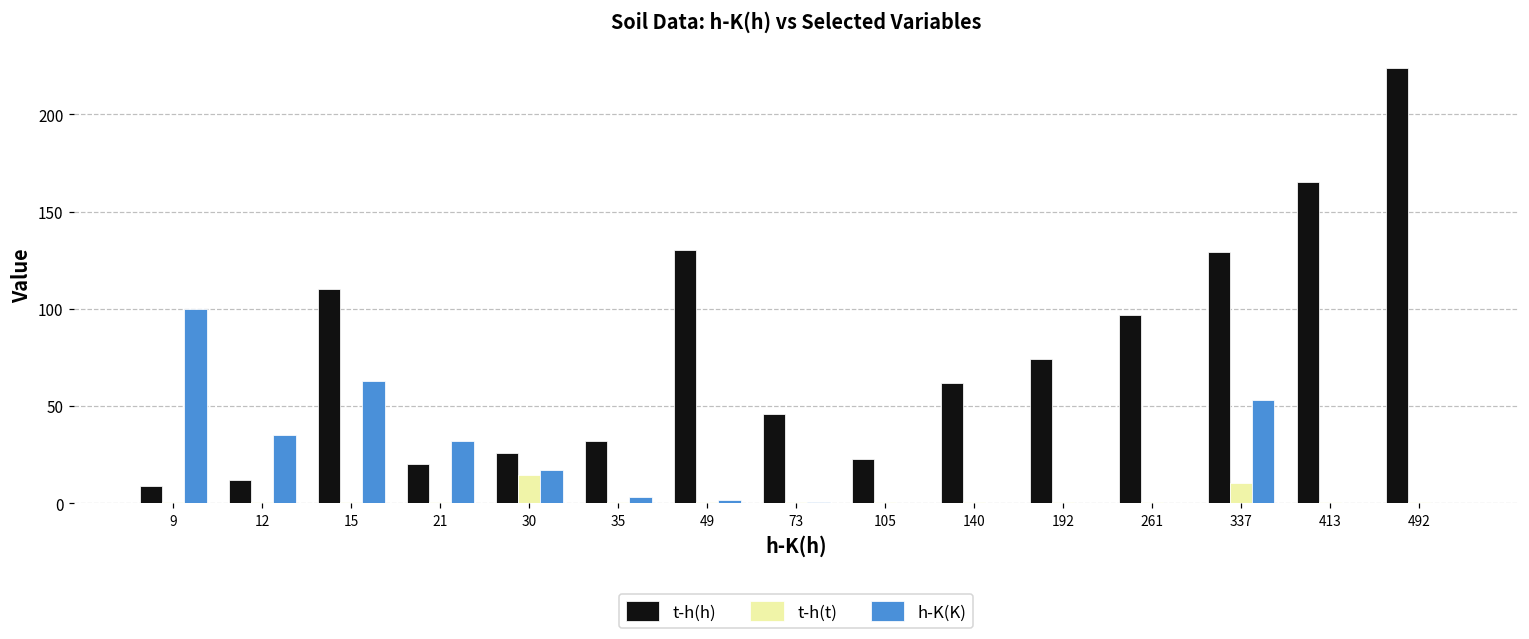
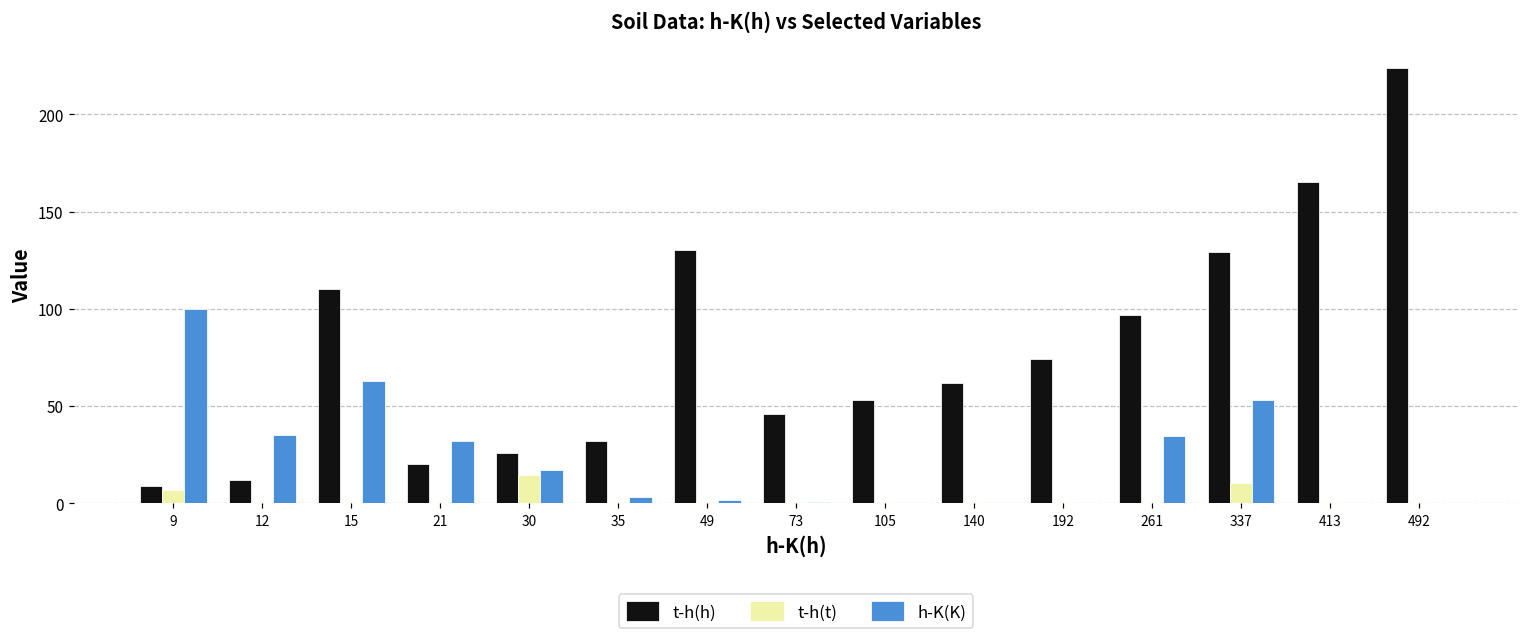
t-h(t), 9: 1 -> 7
t-h(h), 105: 23 -> 53
h-K(K), 261: 0 -> 35
